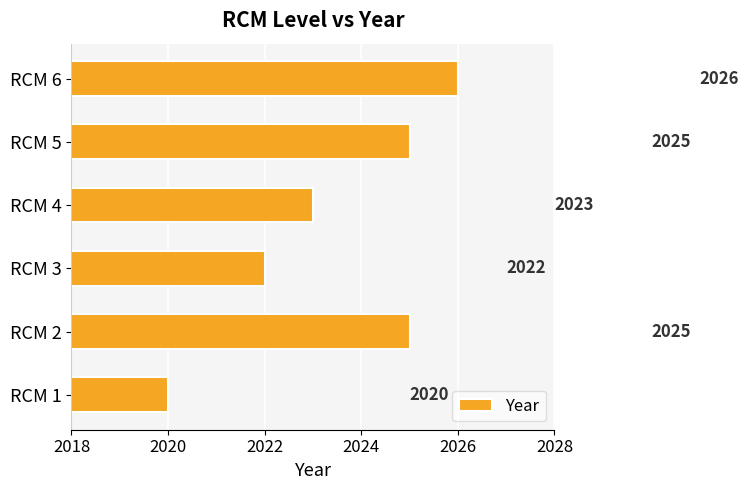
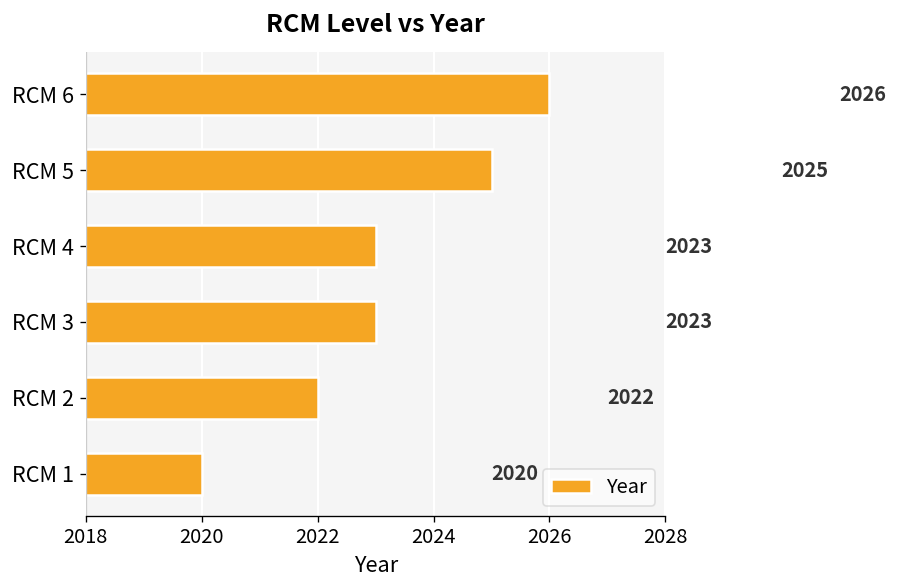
RCM 3: 2022 -> 2023
RCM 2: 2025 -> 2022
